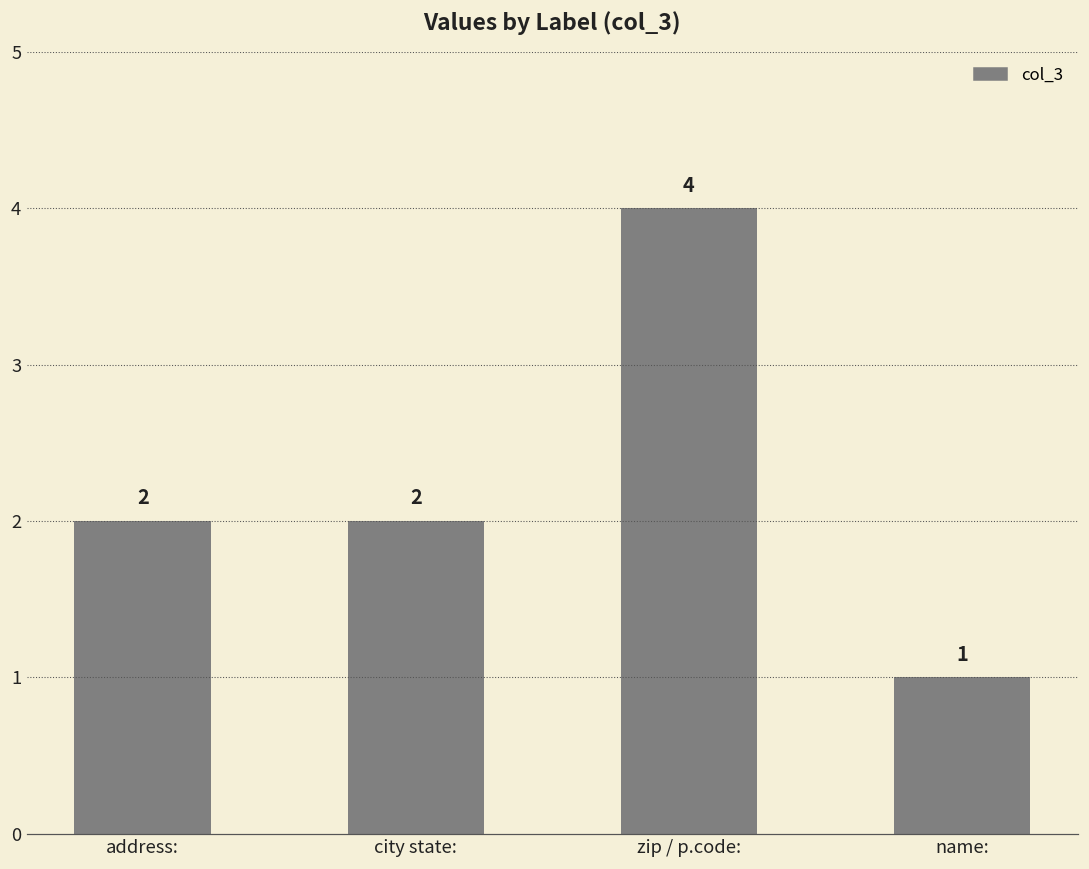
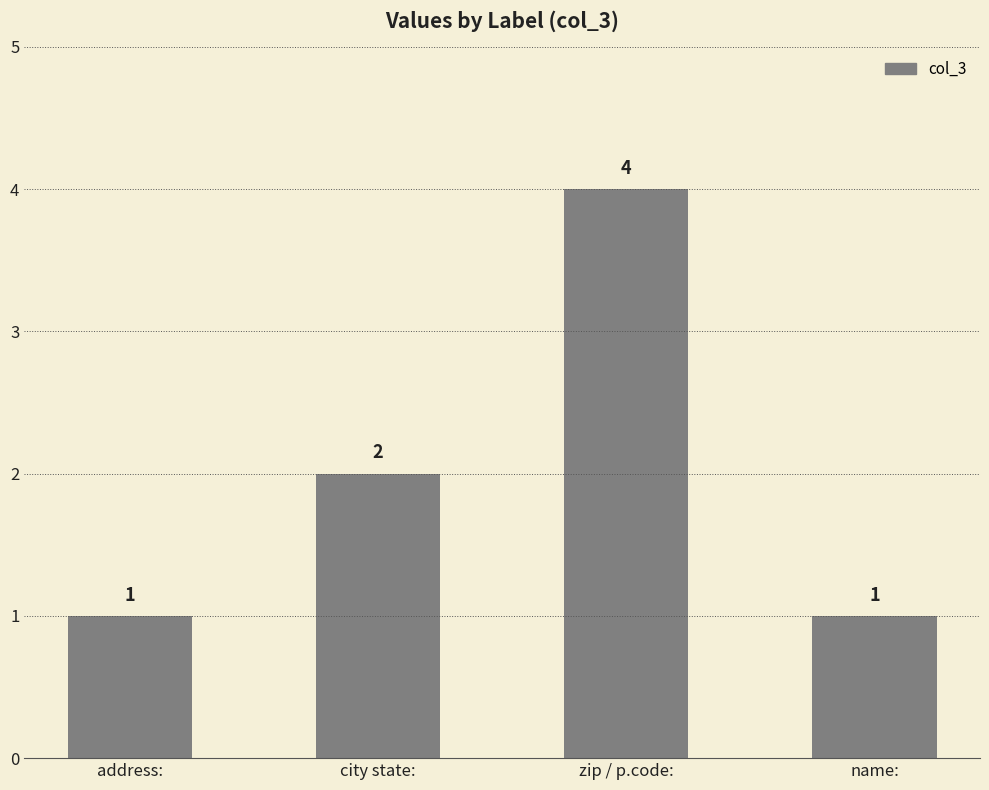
address:: 2 -> 1
